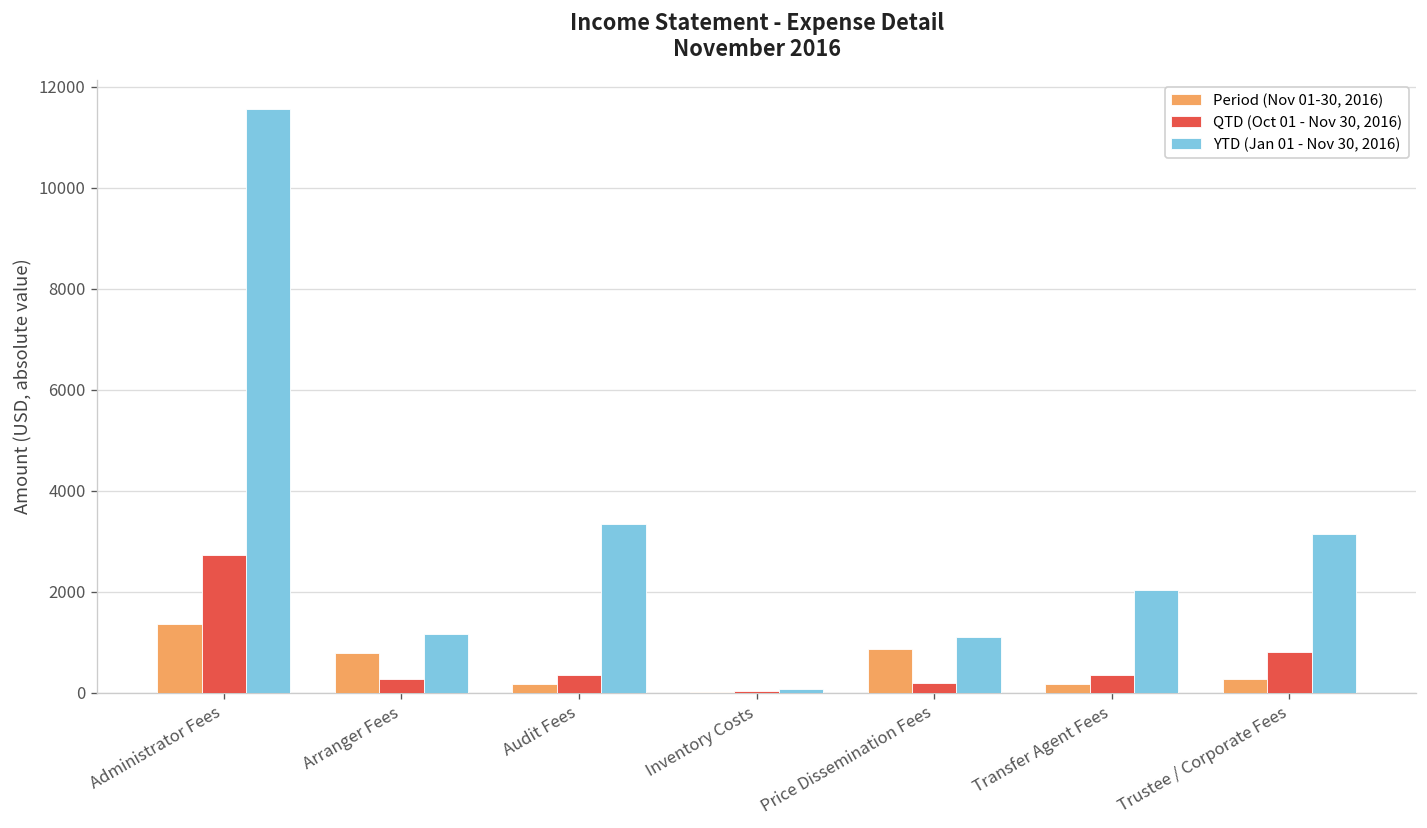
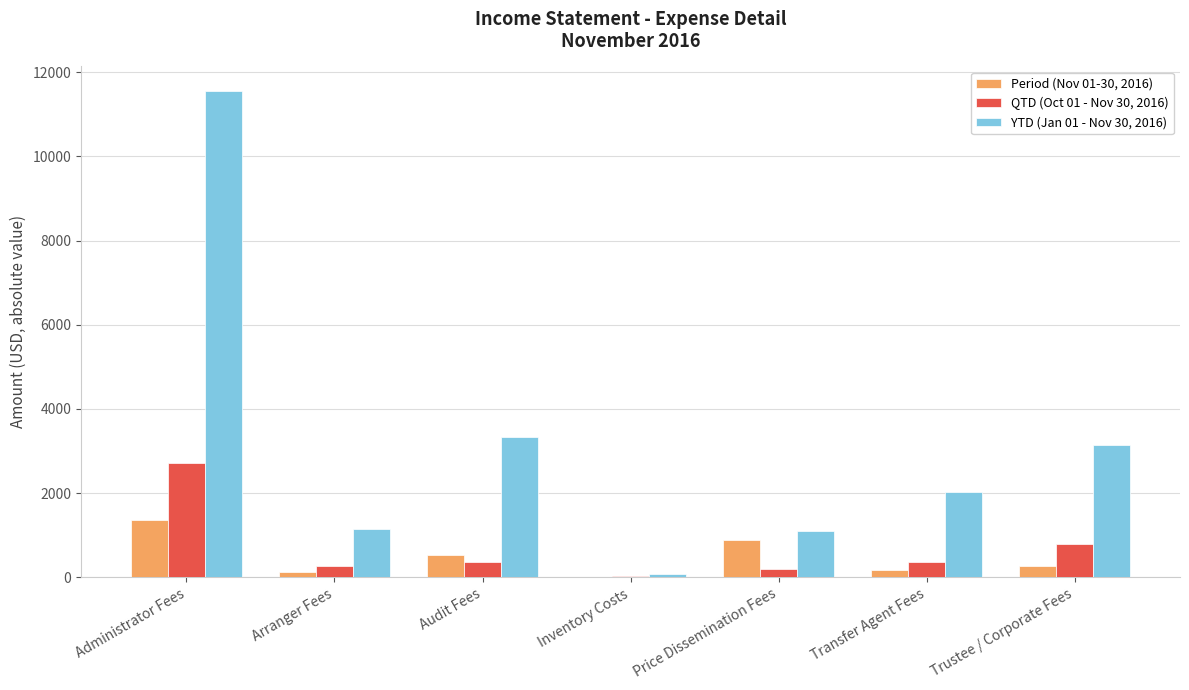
Period (Nov 01-30, 2016), Arranger Fees: 800 -> 100
Period (Nov 01-30, 2016), Audit Fees: 200 -> 500
